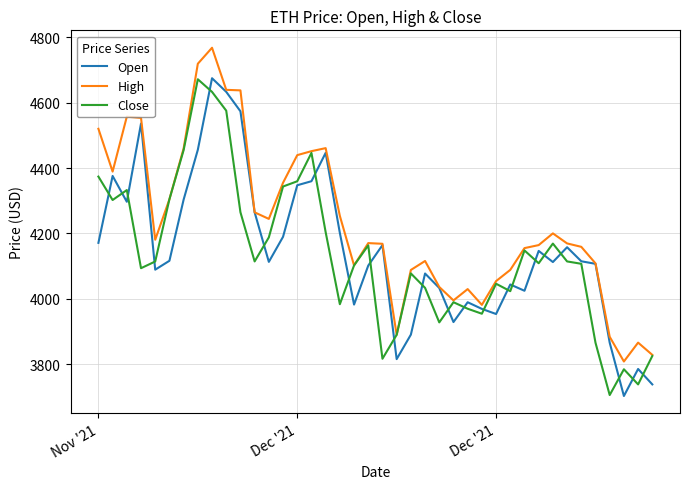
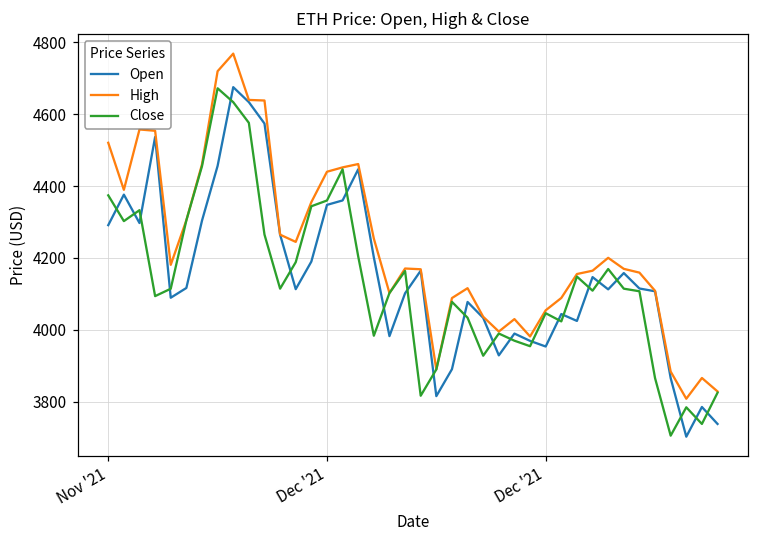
Open, Nov '21: 4170 -> 4290
